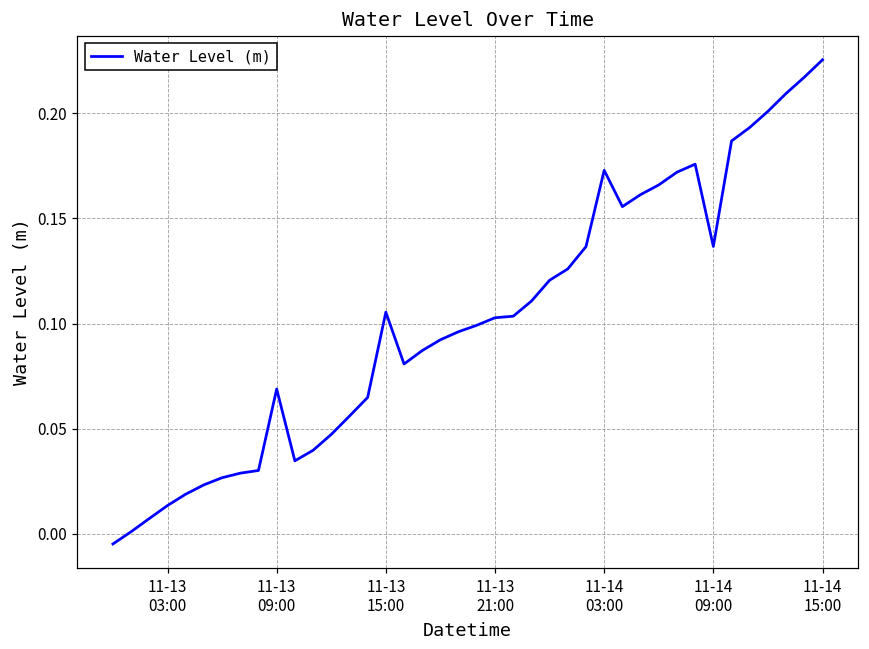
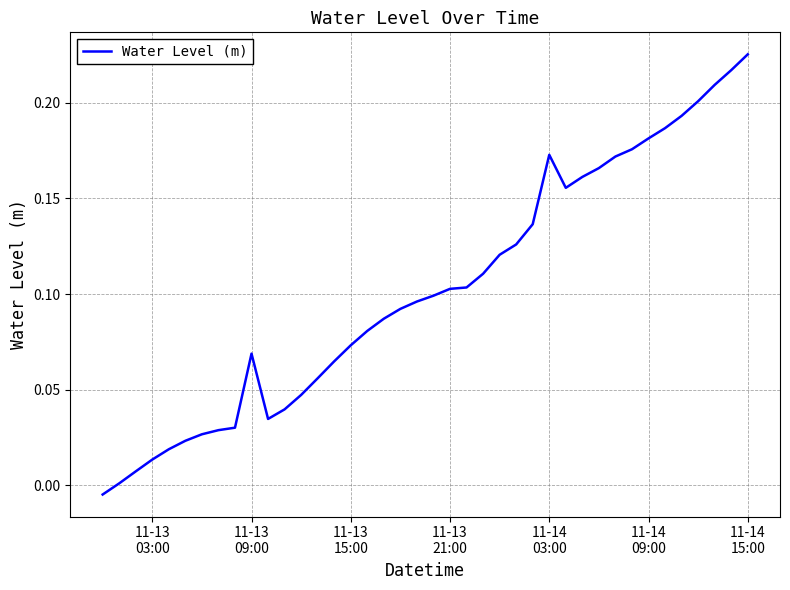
11-13 15:00: 0.105 -> 0.073
11-14 09:00: 0.137 -> 0.181
